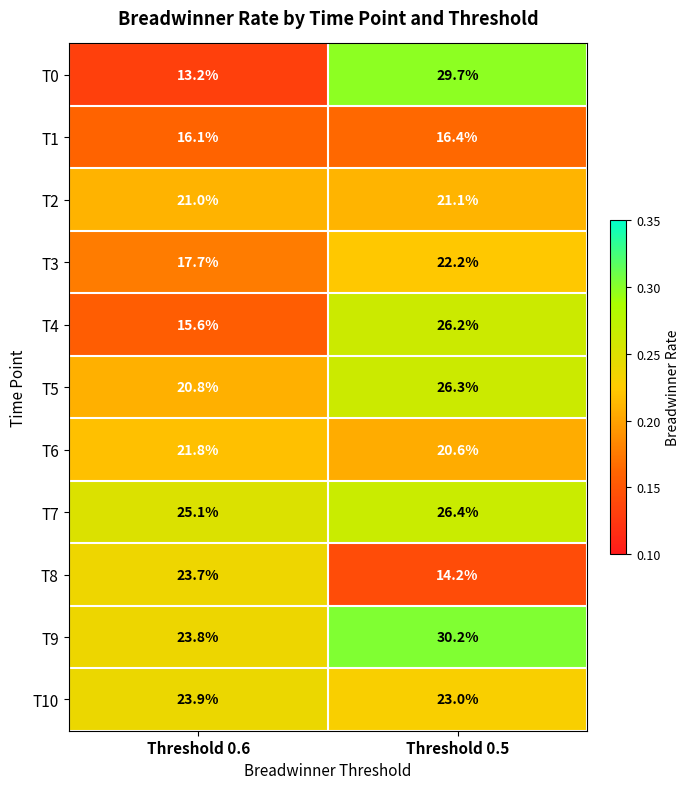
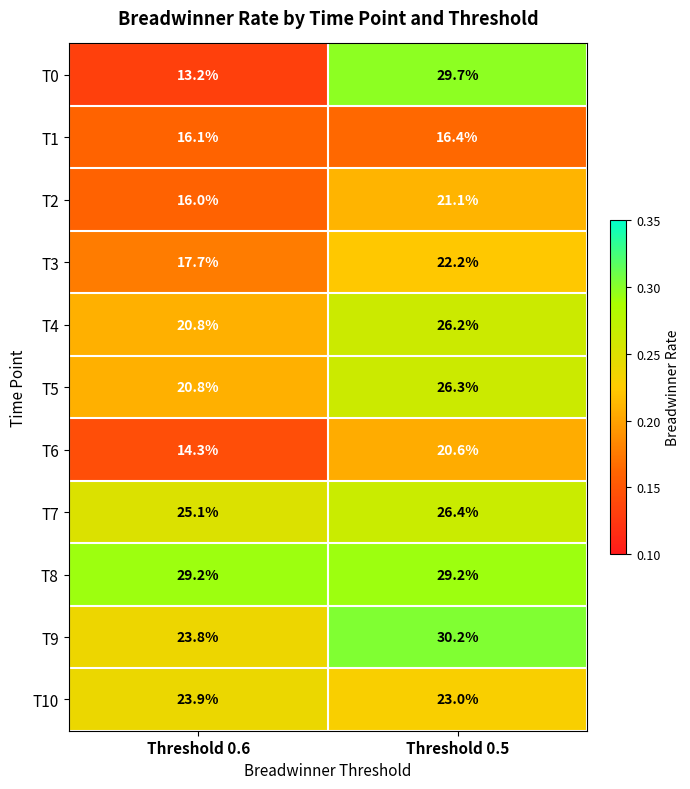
T2, Threshold 0.6: 21.0% -> 16.0%
T4, Threshold 0.6: 15.6% -> 20.8%
T6, Threshold 0.6: 21.8% -> 14.3%
T8, Threshold 0.6: 23.7% -> 29.2%
T8, Threshold 0.5: 14.2% -> 29.2%
